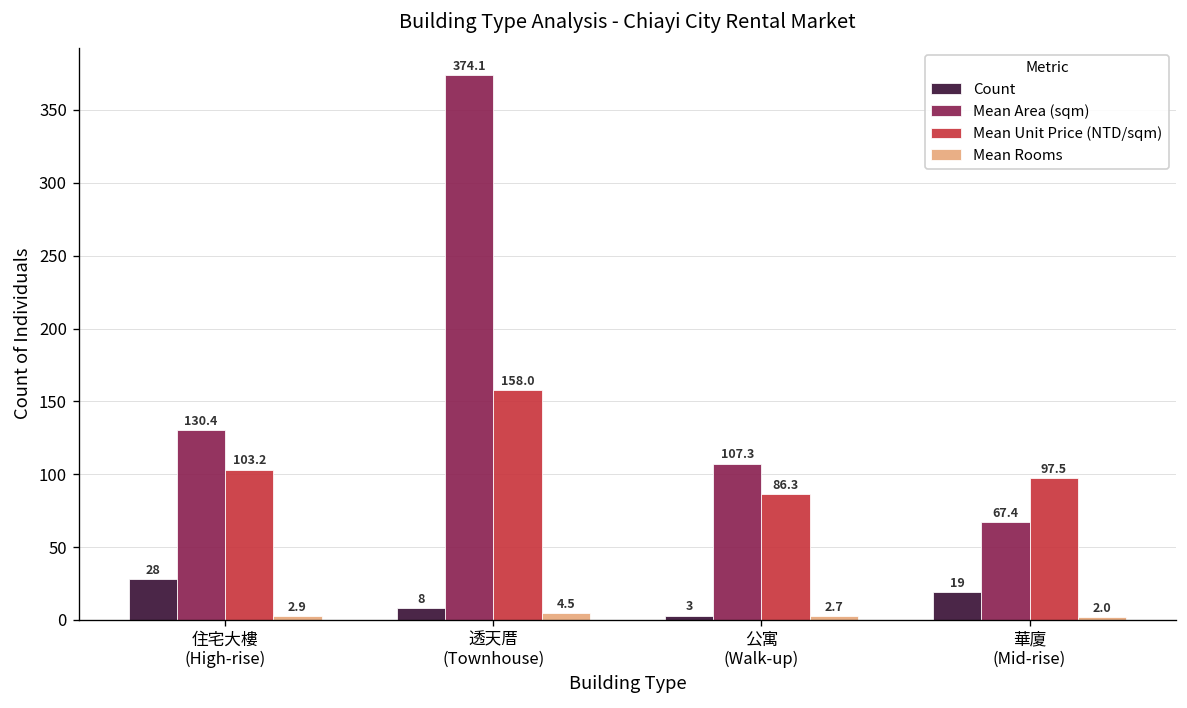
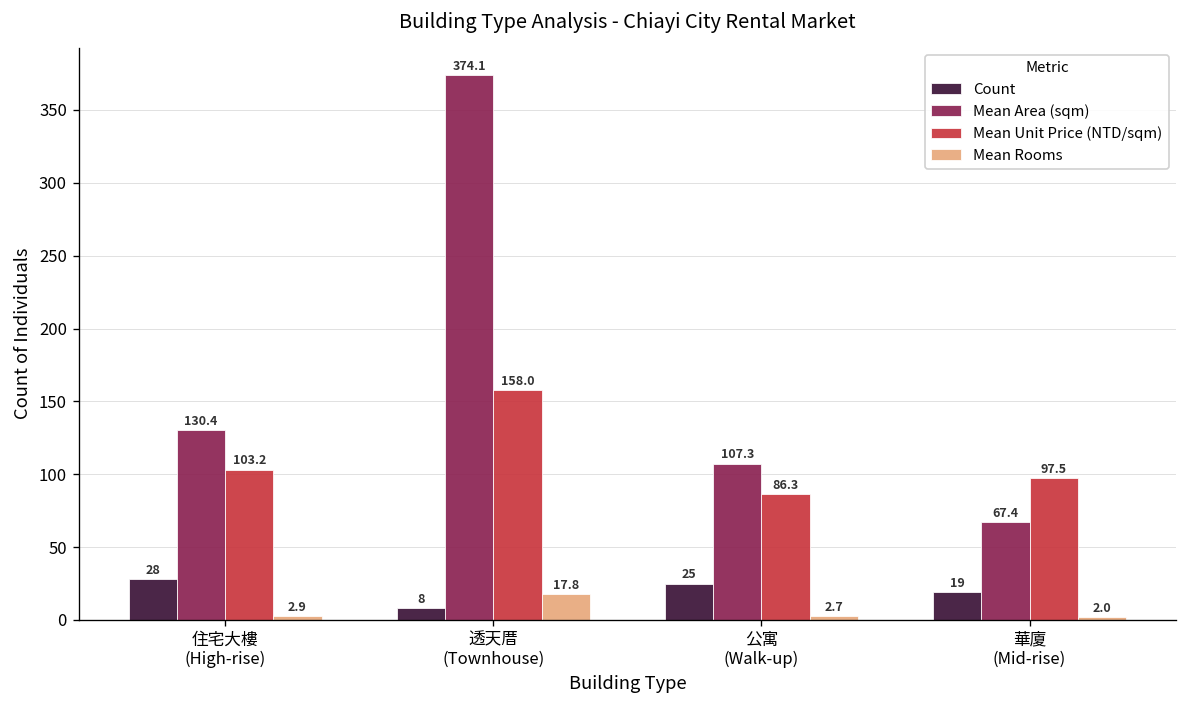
Mean Rooms, 透天厝 (Townhouse): 4.5 -> 17.8
Count, 公寓 (Walk-up): 3 -> 25
